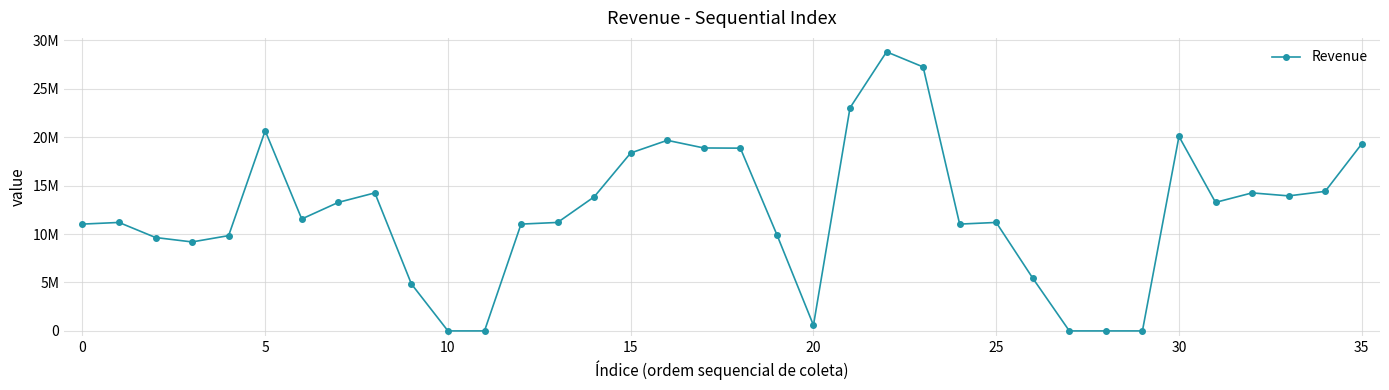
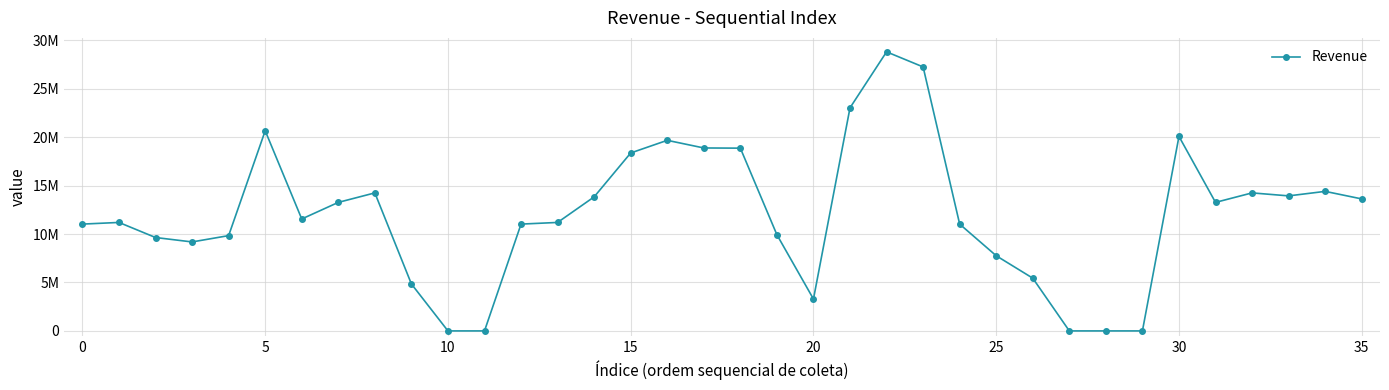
20: 1000000 -> 3000000
25: 11000000 -> 8000000
35: 19000000 -> 14000000
